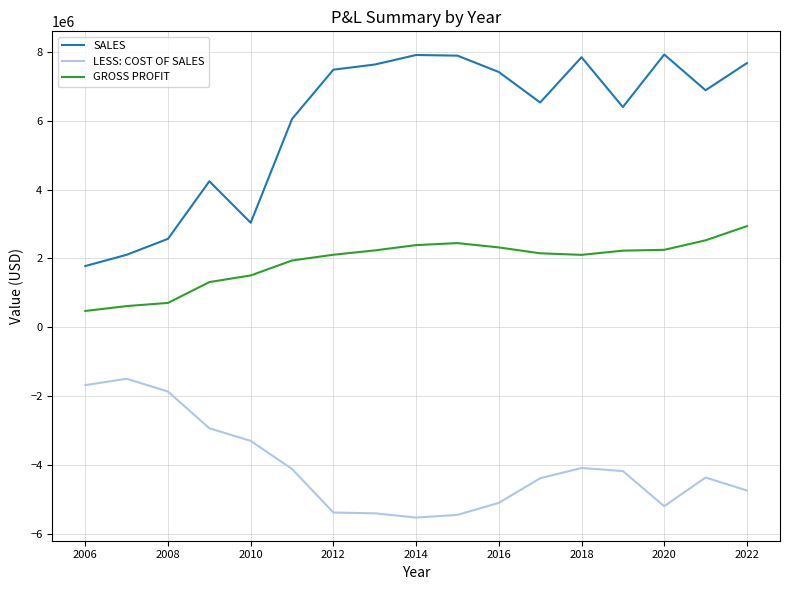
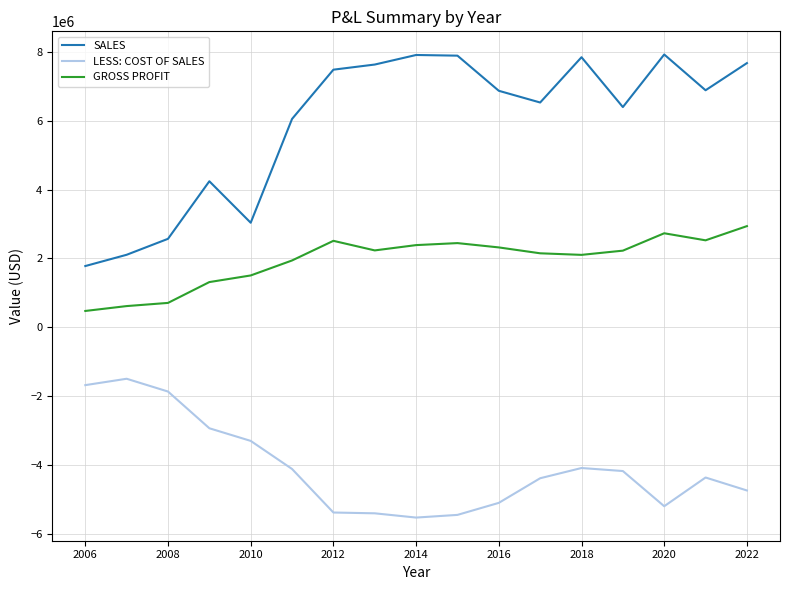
GROSS PROFIT, 2012: 2100000 -> 2500000
SALES, 2016: 7400000 -> 6900000
GROSS PROFIT, 2020: 2300000 -> 2700000
